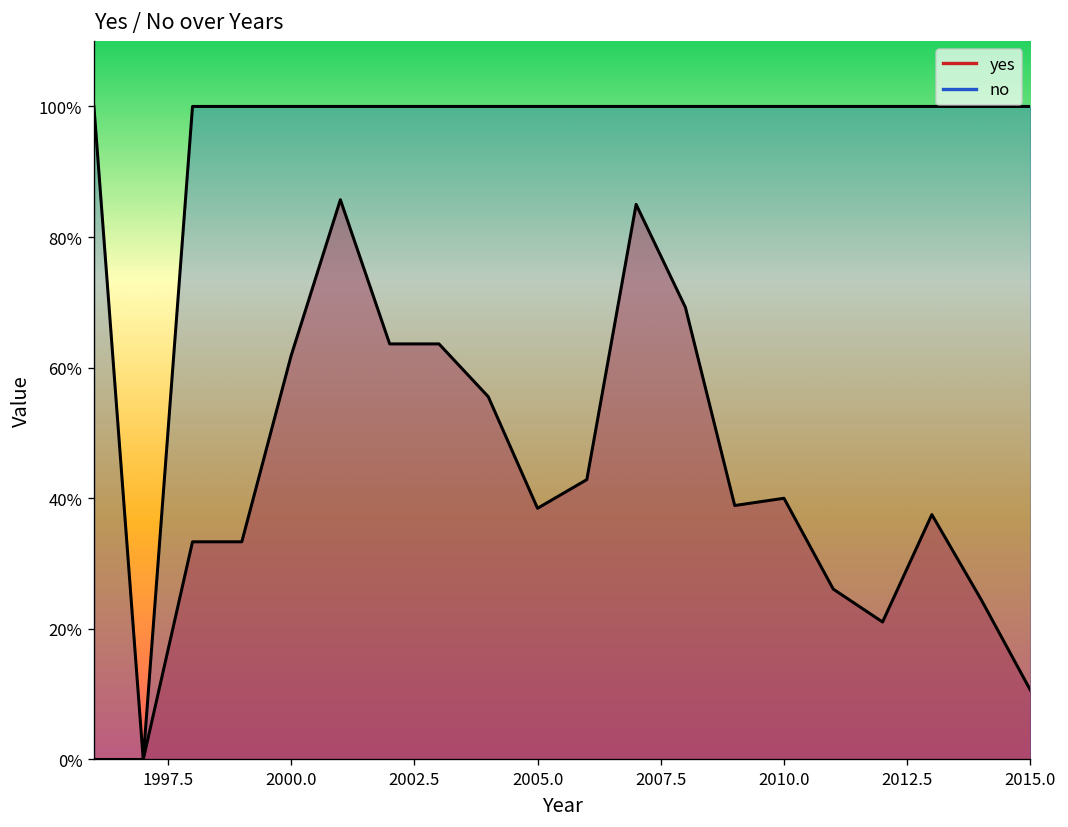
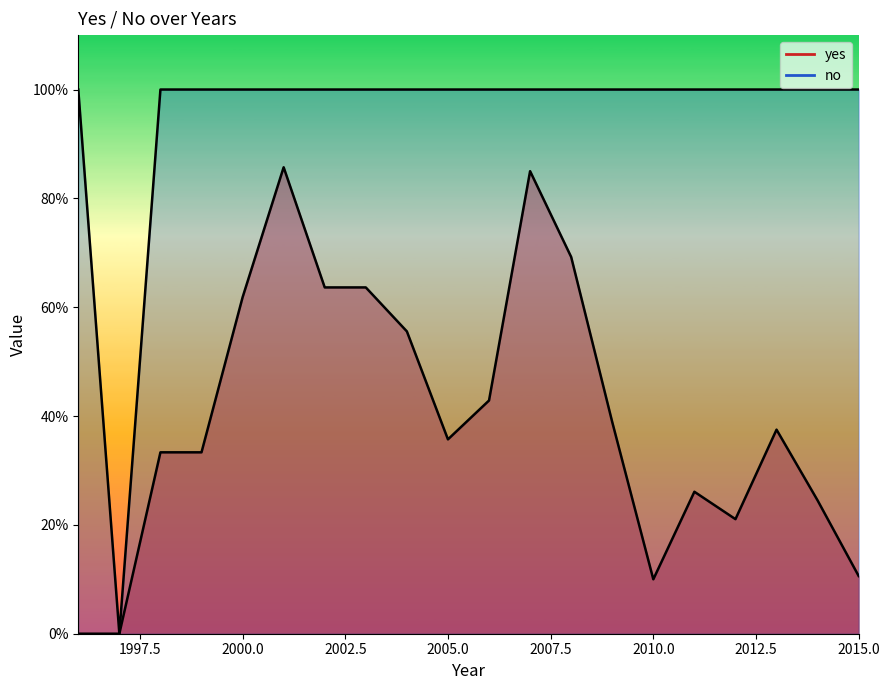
yes, 2005.0: 38% -> 36%
yes, 2010.0: 40% -> 10%
